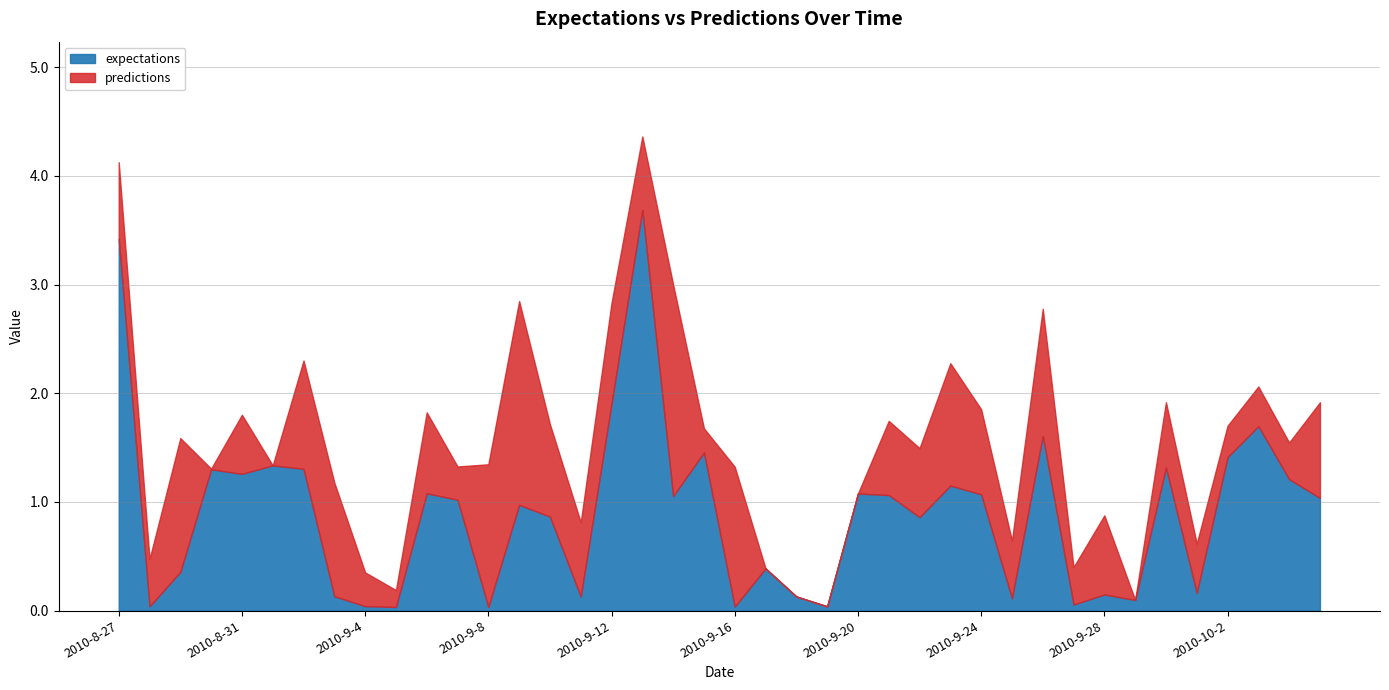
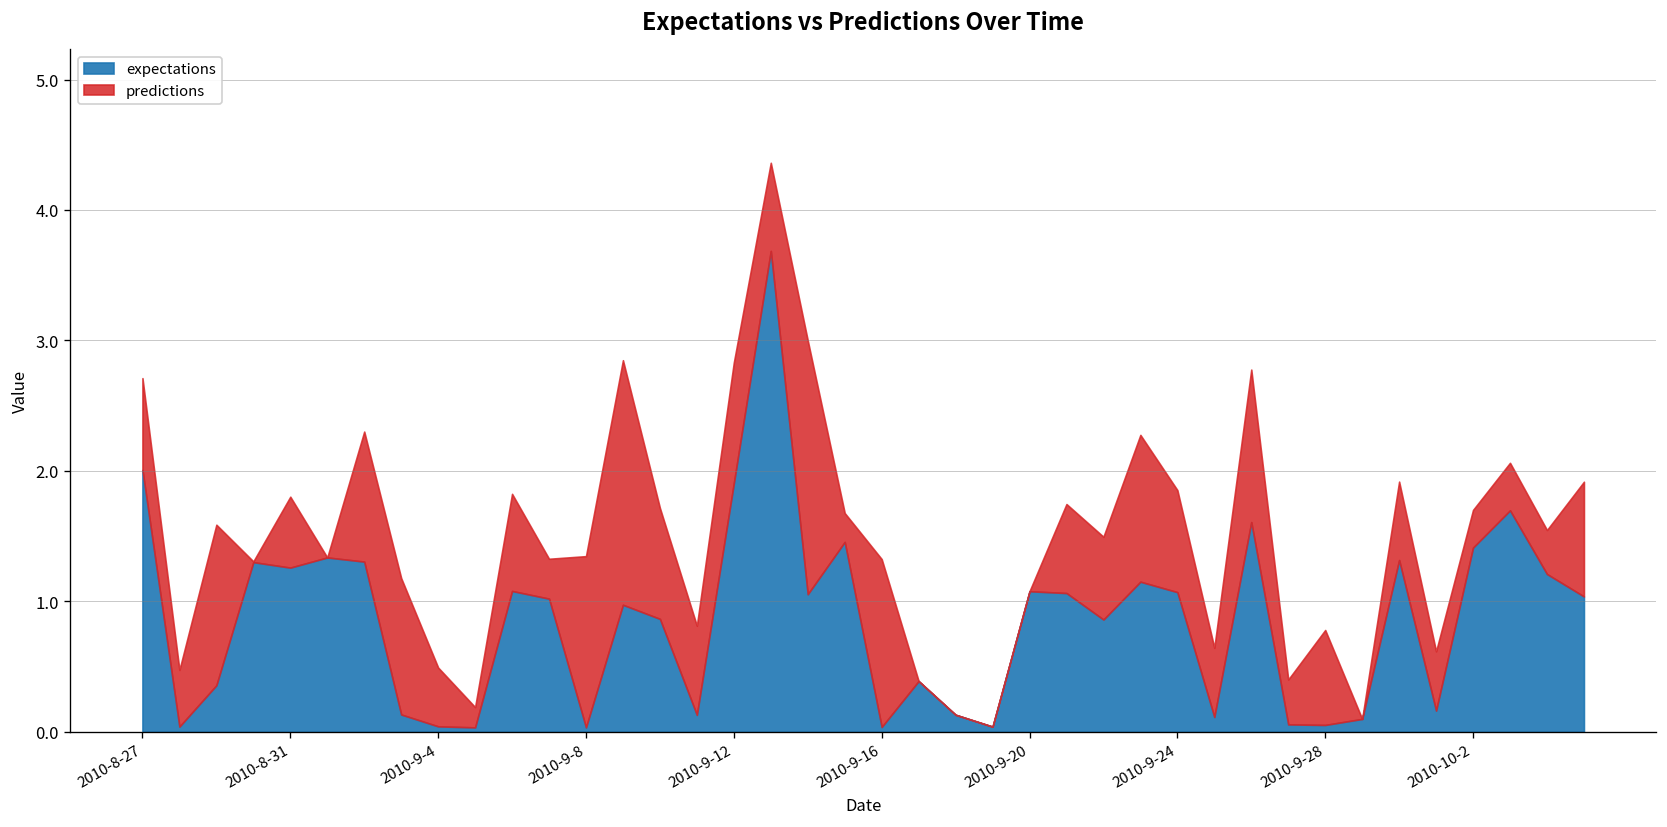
expectations, 2010-8-27: 3.42 -> 2.01
predictions, 2010-9-4: 0.31 -> 0.45
expectations, 2010-9-28: 0.15 -> 0.05
